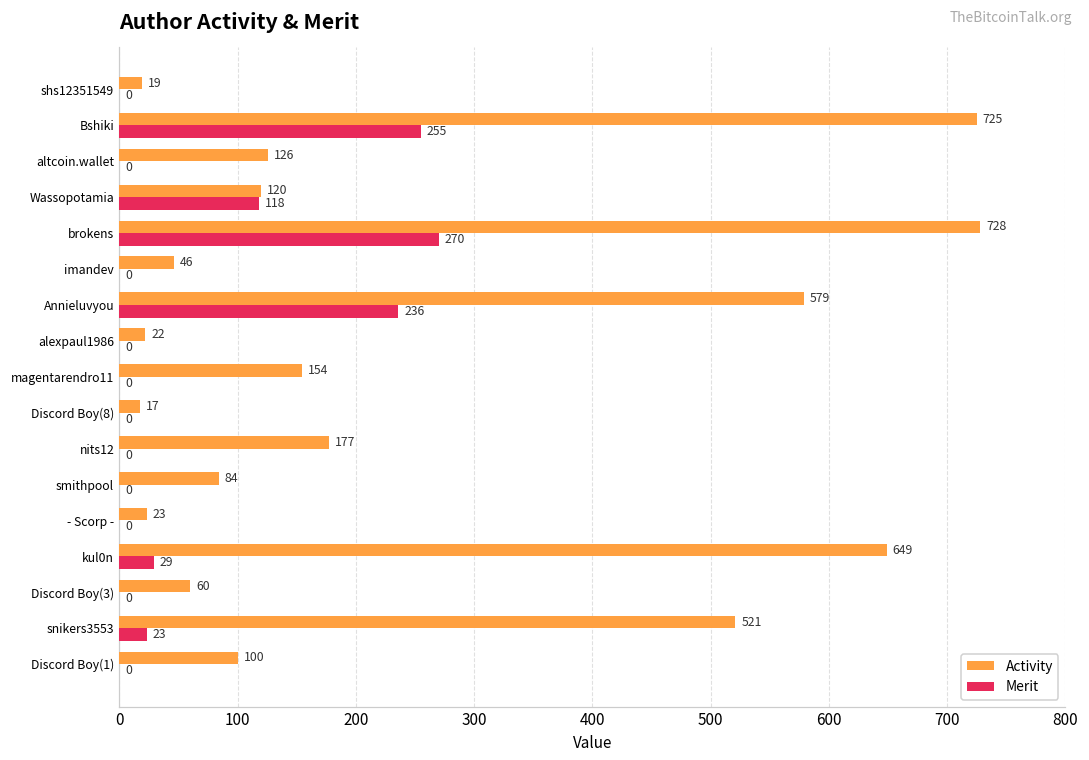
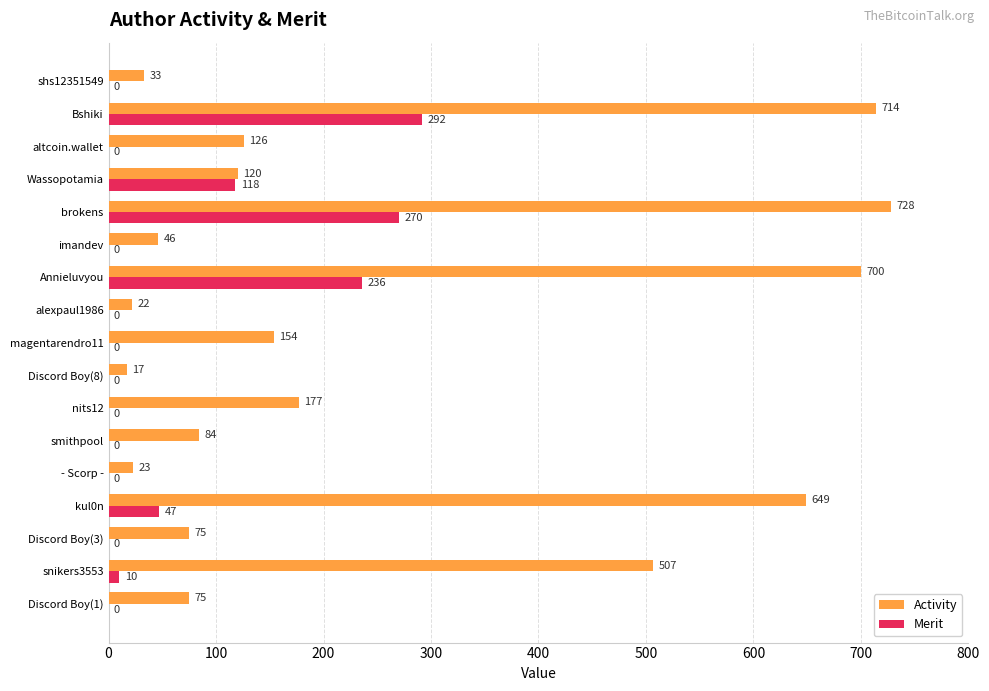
Activity, shs12351549: 19 -> 33
Activity, Bshiki: 725 -> 714
Merit, Bshiki: 255 -> 292
Activity, Annieluvyou: 579 -> 700
Merit, kul0n: 29 -> 47
Activity, Discord Boy(3): 60 -> 75
Activity, snikers3553: 521 -> 507
Merit, snikers3553: 23 -> 10
Activity, Discord Boy(1): 100 -> 75
